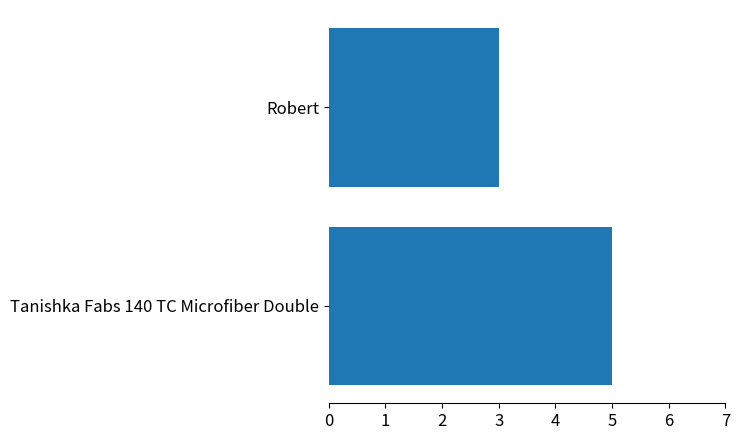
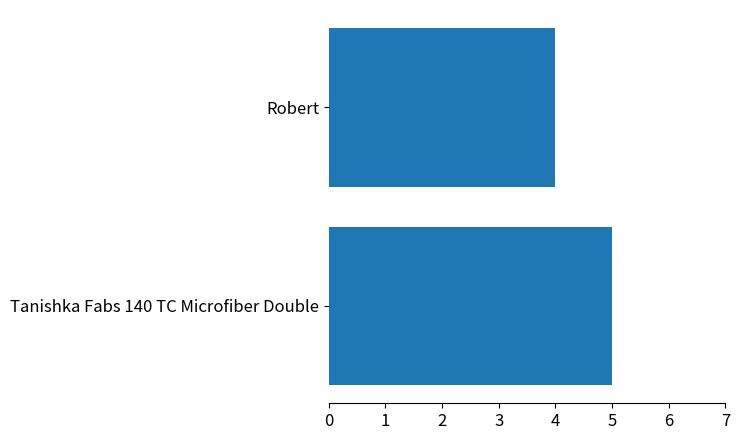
Robert: 3 -> 4
